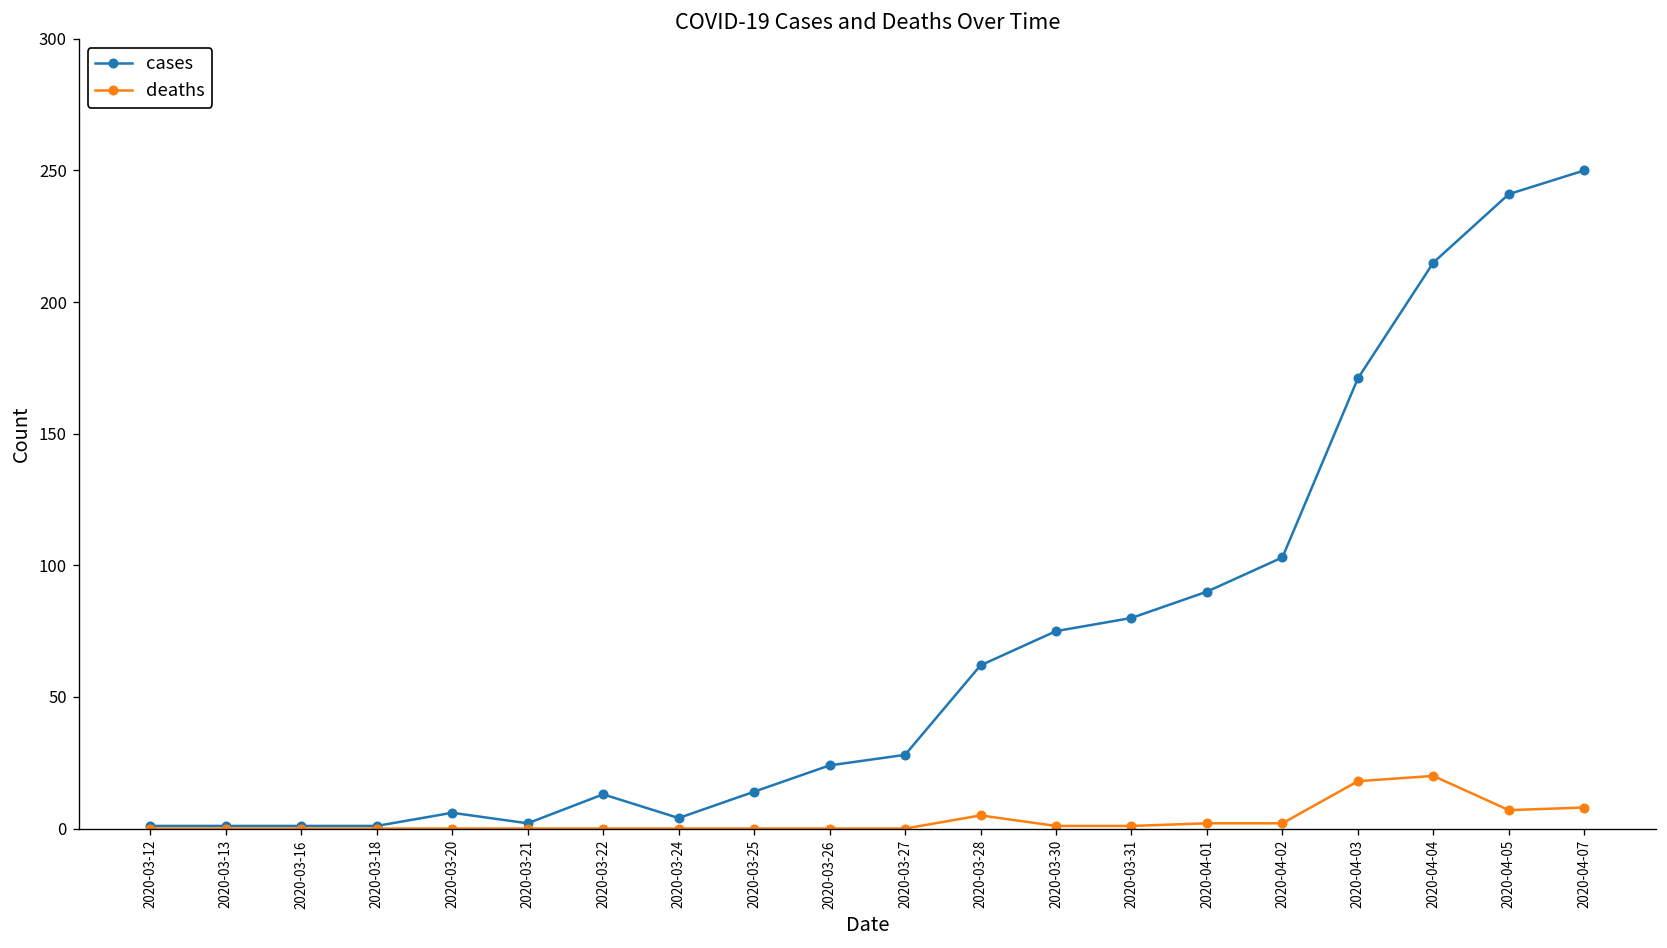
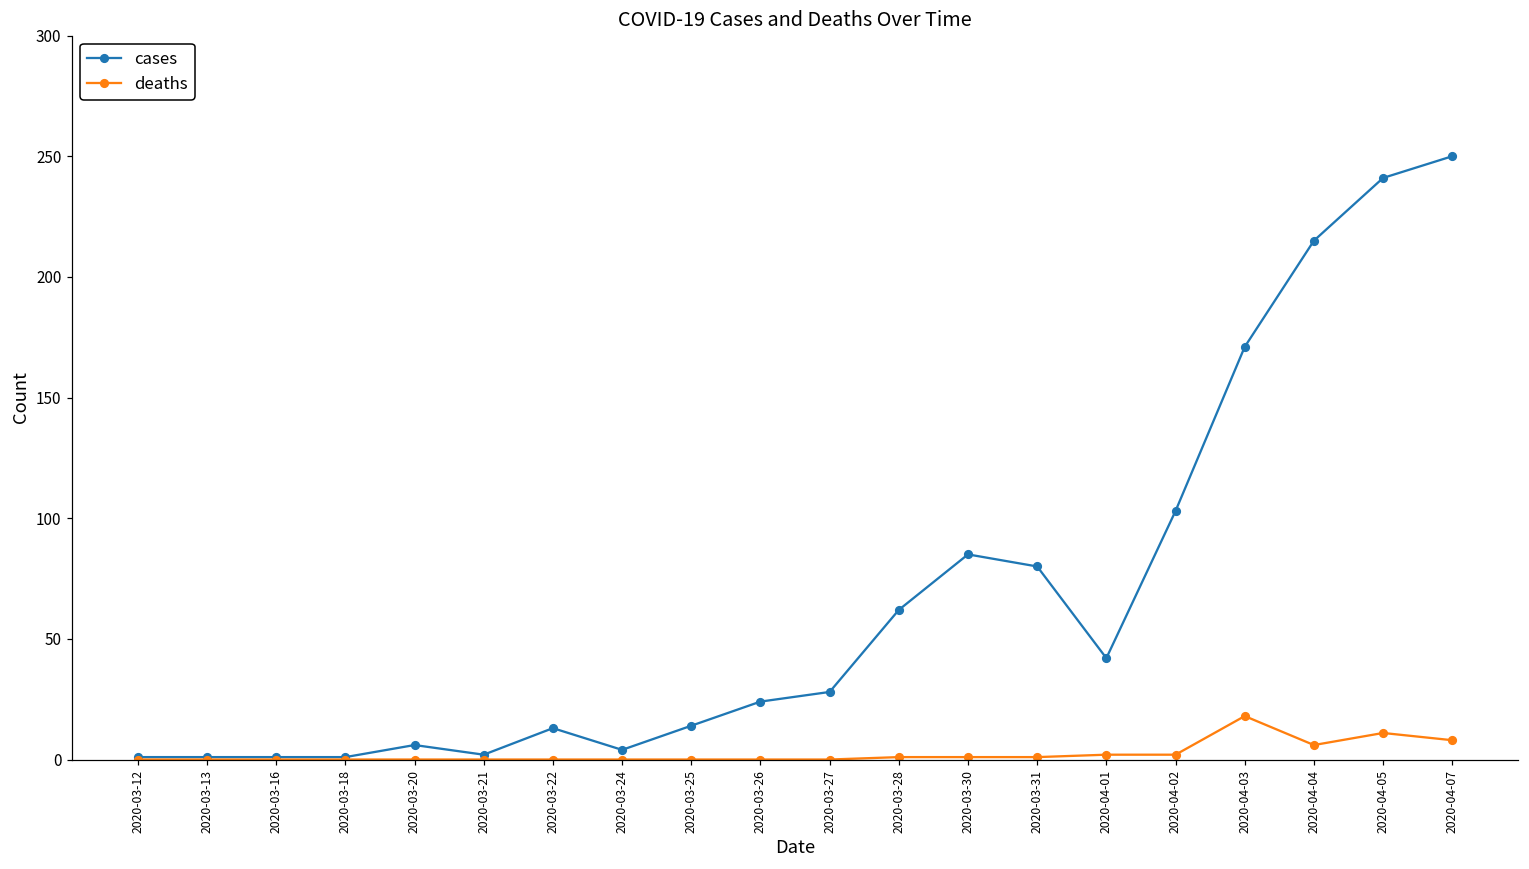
deaths, 2020-03-28: 5 -> 1
cases, 2020-03-30: 75 -> 85
cases, 2020-04-01: 90 -> 42
deaths, 2020-04-04: 20 -> 6
deaths, 2020-04-05: 7 -> 11
